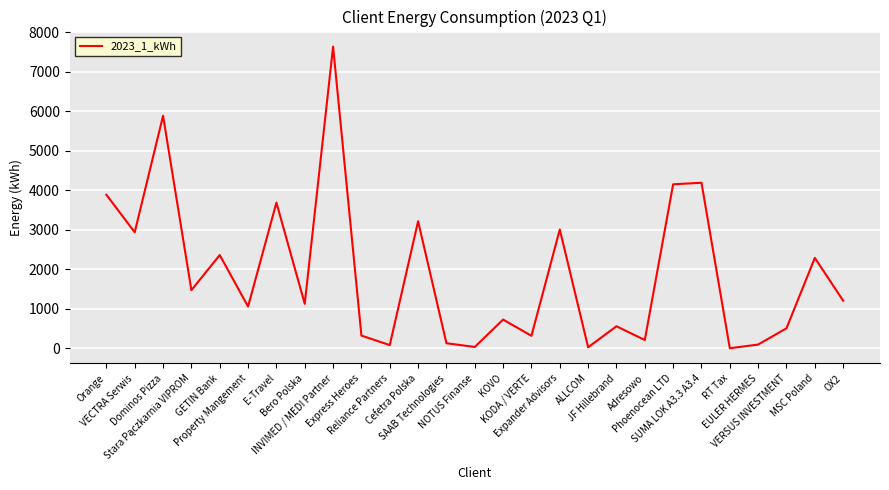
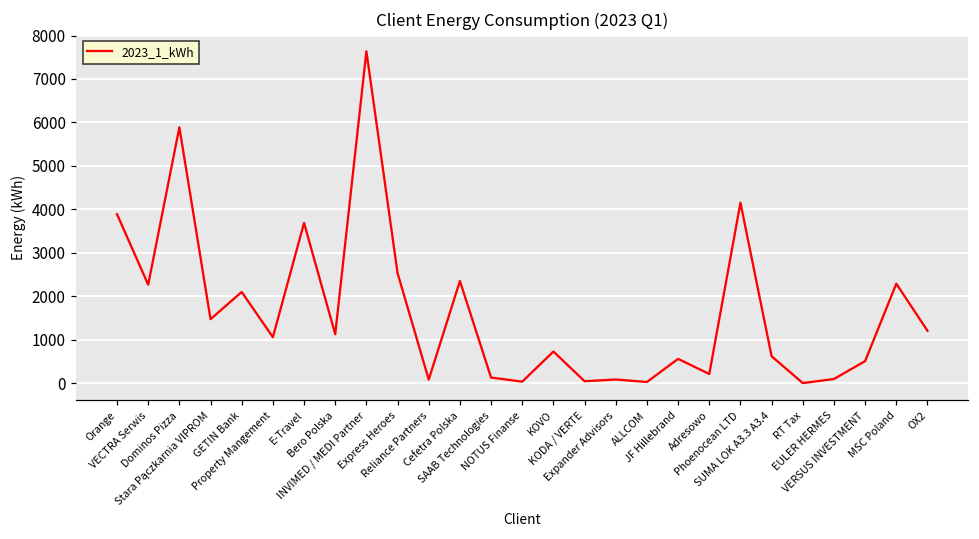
VECTRA Serwis: 2900 -> 2300
GETIN Bank: 2400 -> 2100
Express Heroes: 300 -> 2500
Cefetra Polska: 3200 -> 2300
KODA / VERTE: 300 -> 0
Expander Advisors: 3000 -> 100
SUMA LOK A3.3 A3.4: 4200 -> 600
